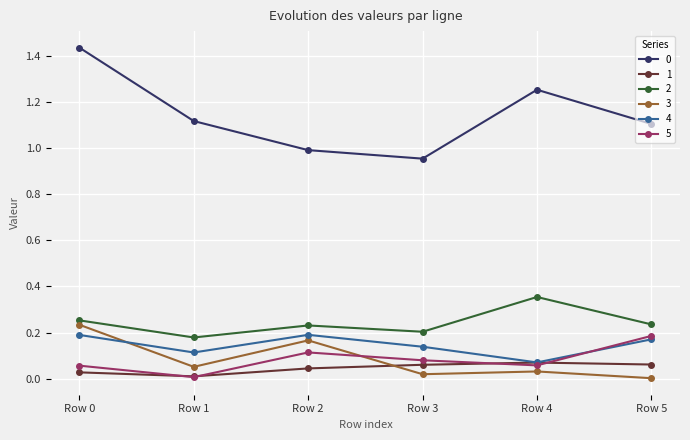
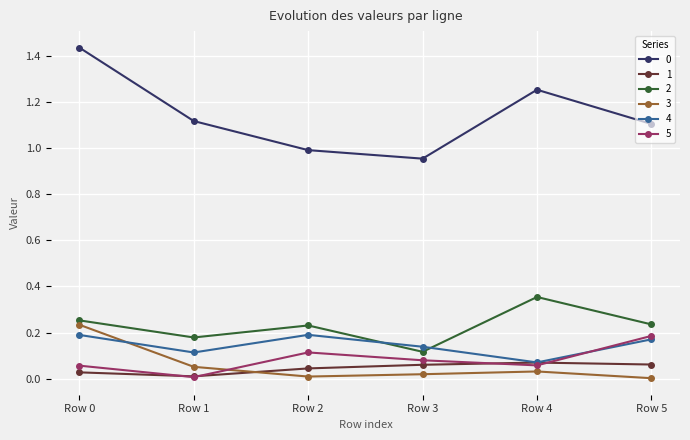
3, Row 2: 0.17 -> 0.01
2, Row 3: 0.20 -> 0.12
